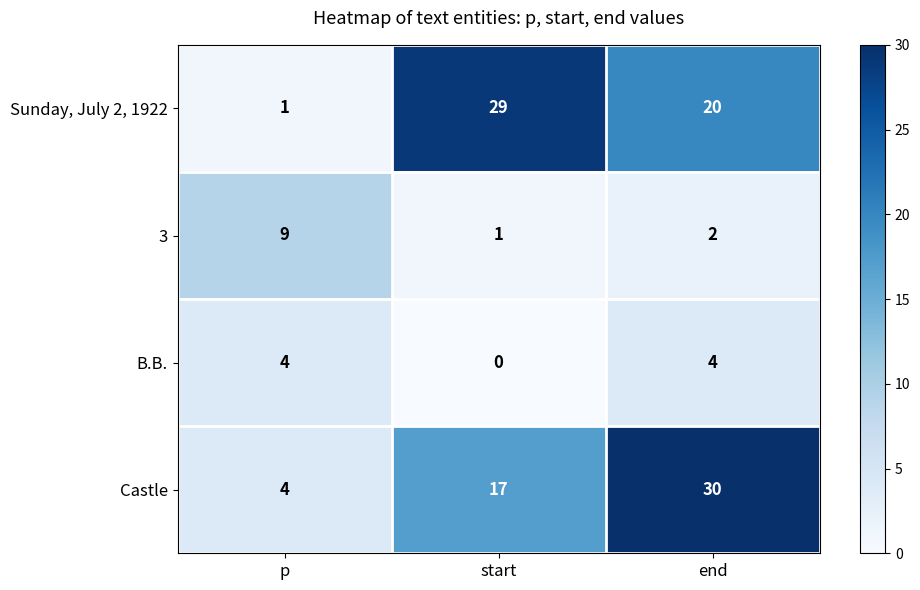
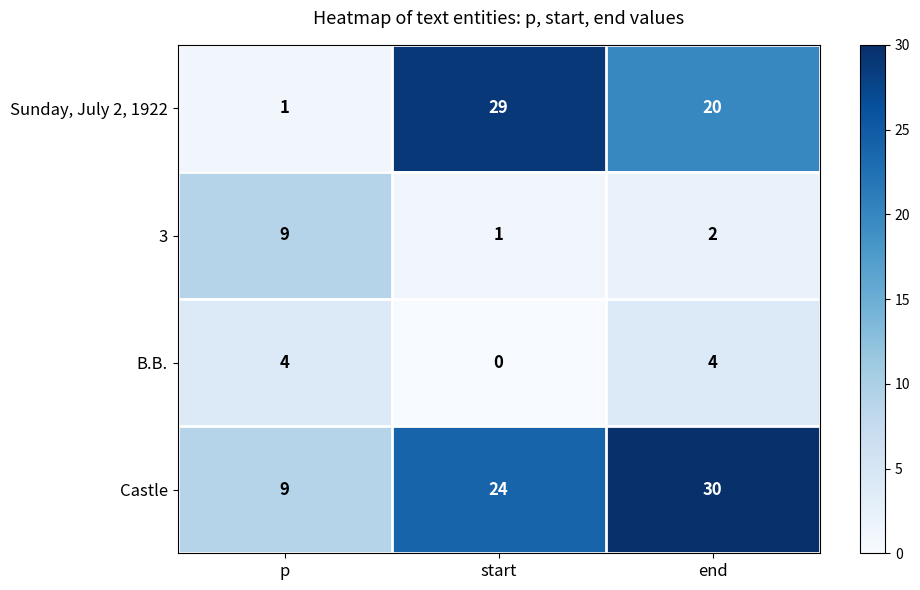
Castle, p: 4 -> 9
Castle, start: 17 -> 24
